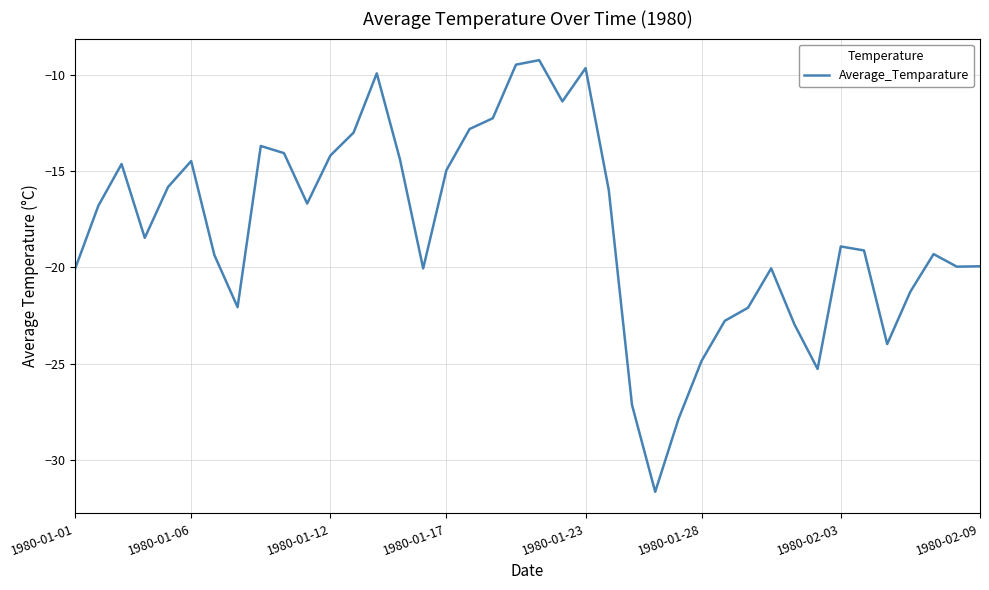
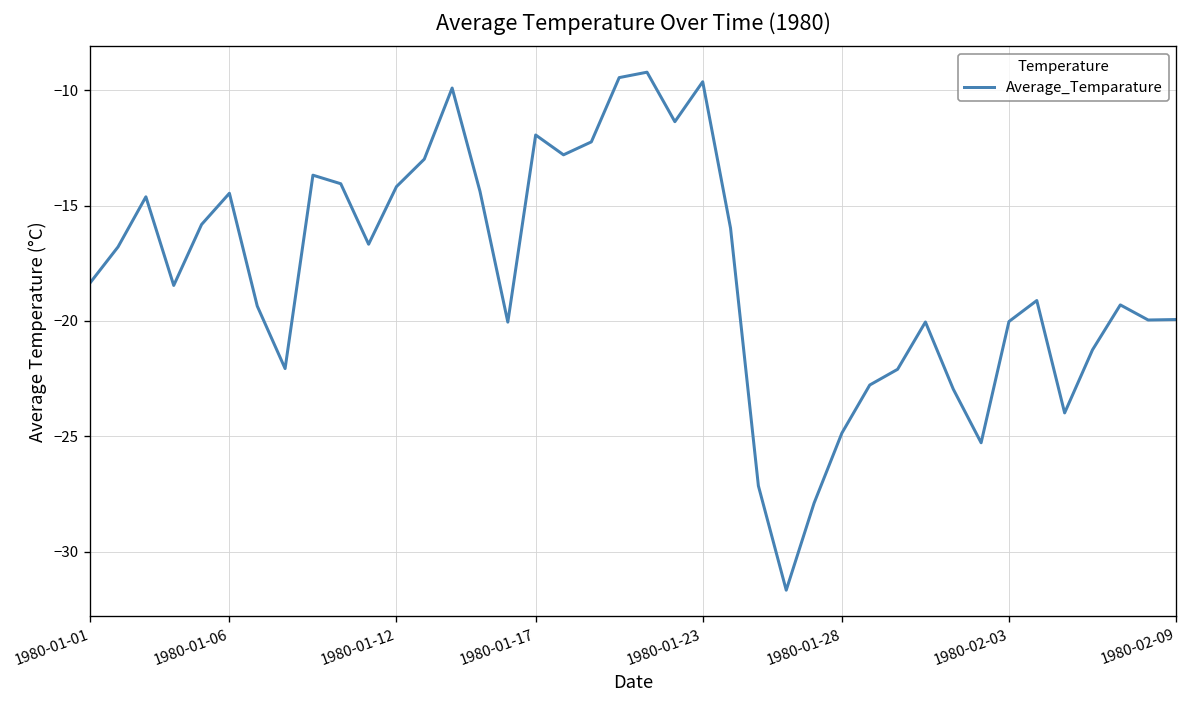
1980-01-01: -20.1 -> -18.3
1980-01-17: -14.9 -> -11.9
1980-02-03: -18.9 -> -20.0
